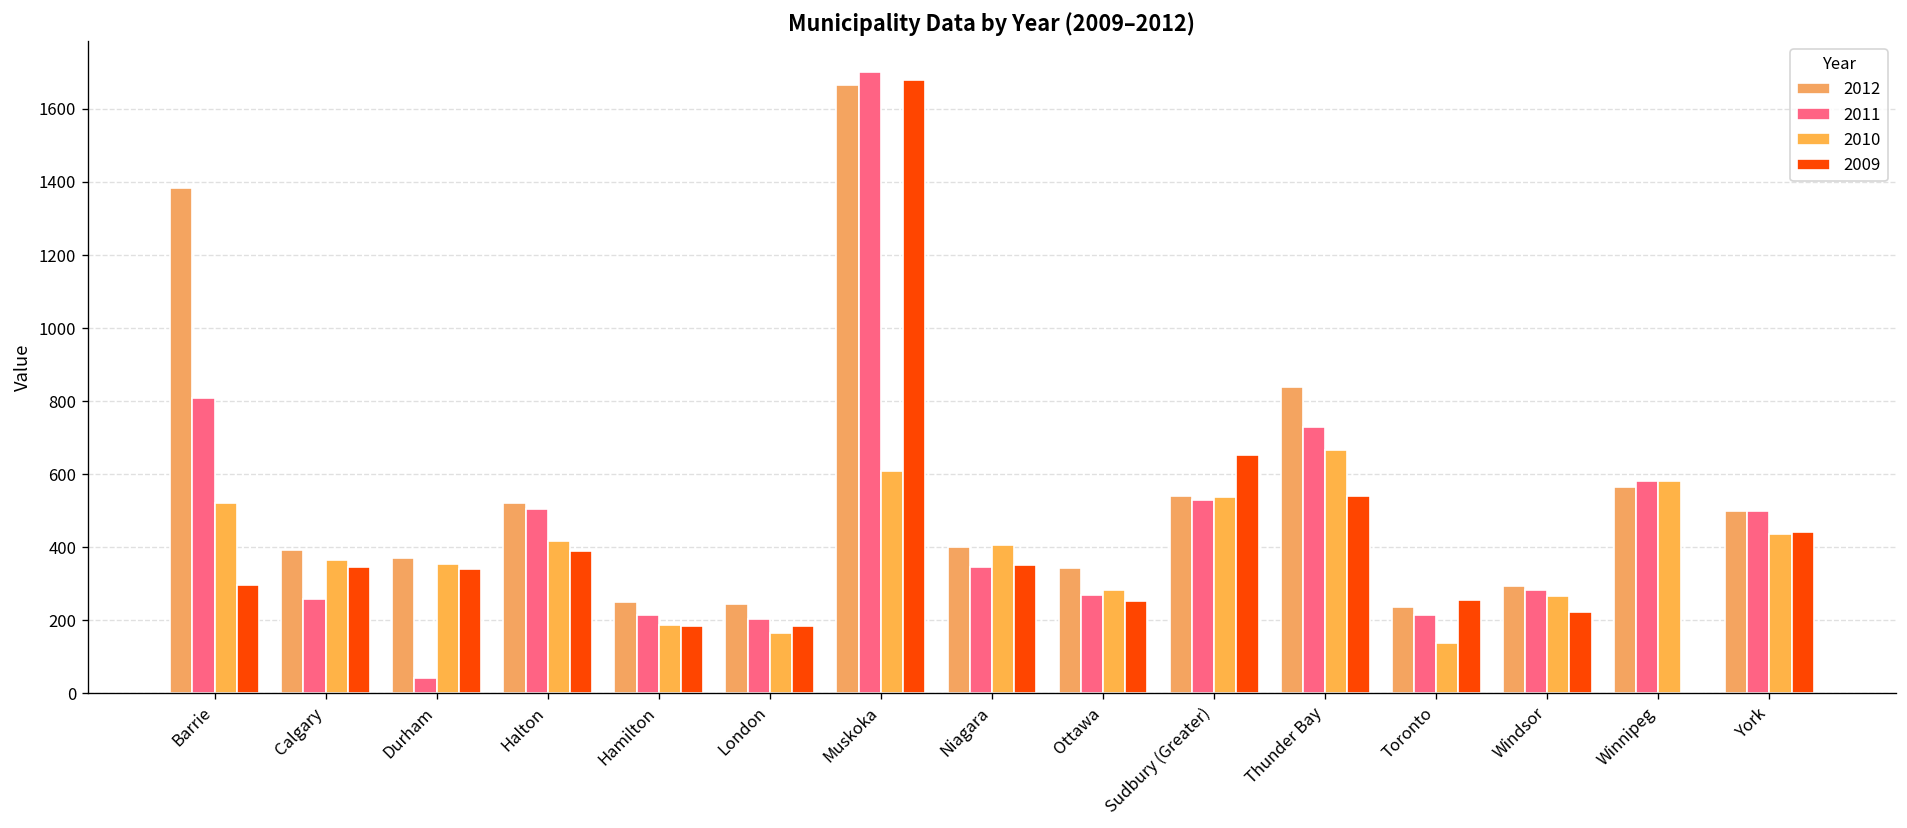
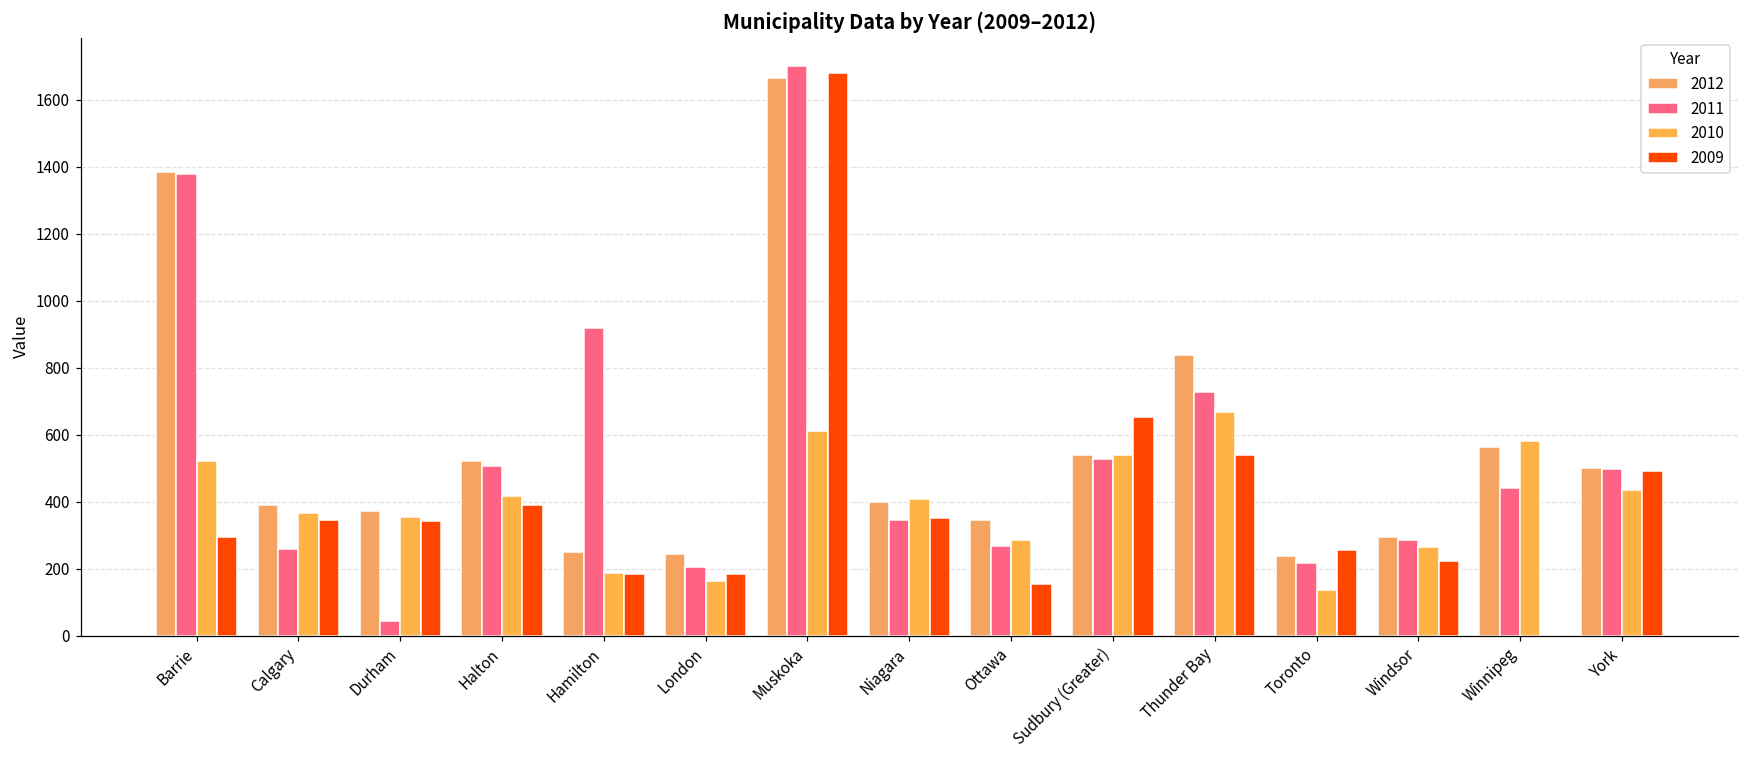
2011, Barrie: 810 -> 1380
2011, Hamilton: 210 -> 920
2009, Ottawa: 250 -> 150
2011, Winnipeg: 580 -> 440
2009, York: 440 -> 490
